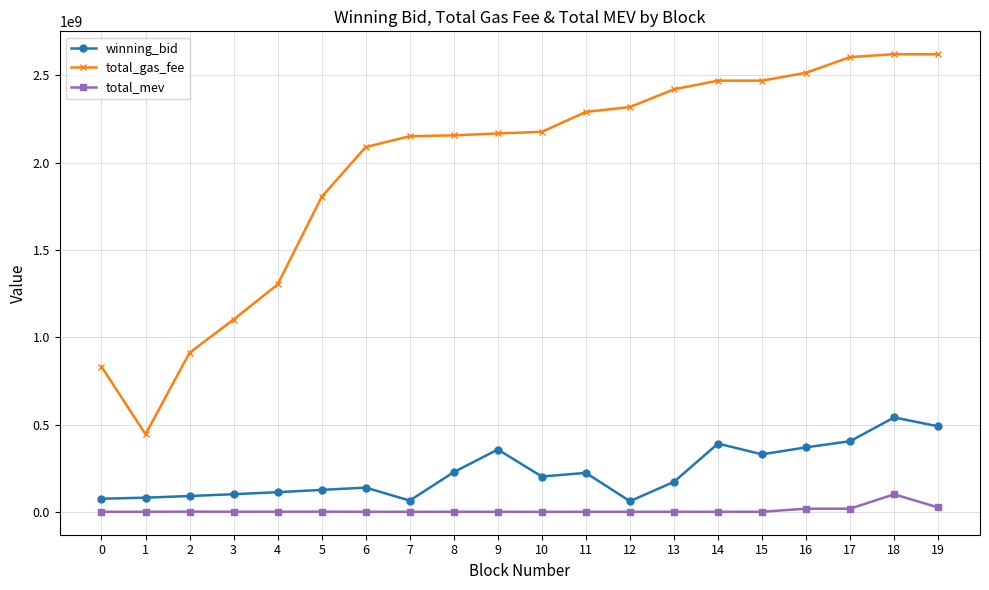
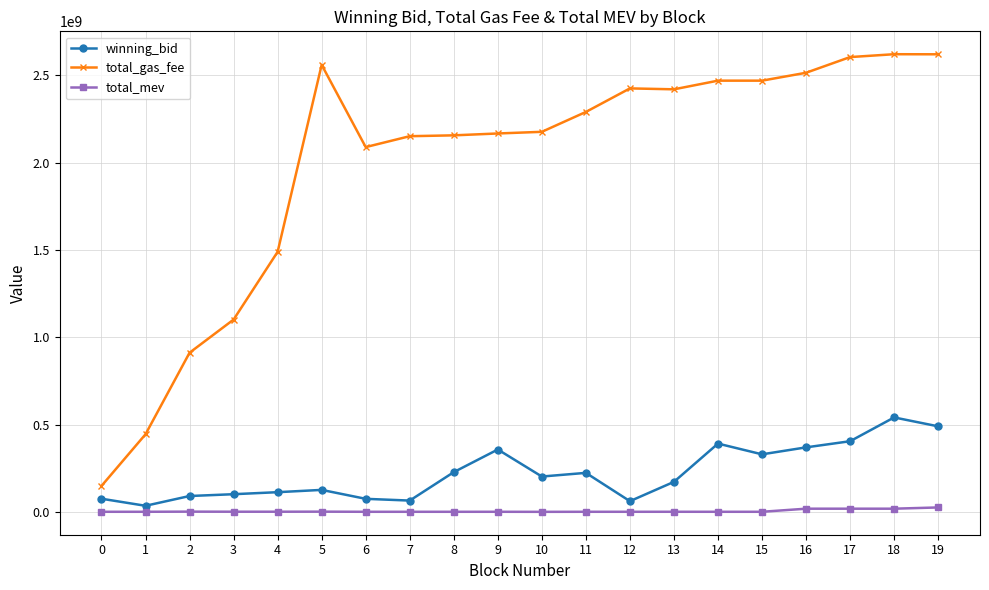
total_gas_fee, 0: 830000000 -> 150000000
winning_bid, 1: 80000000 -> 40000000
total_gas_fee, 4: 1300000000 -> 1490000000
total_gas_fee, 5: 1800000000 -> 2560000000
winning_bid, 6: 140000000 -> 70000000
total_gas_fee, 12: 2320000000 -> 2430000000
total_mev, 18: 100000000 -> 20000000
